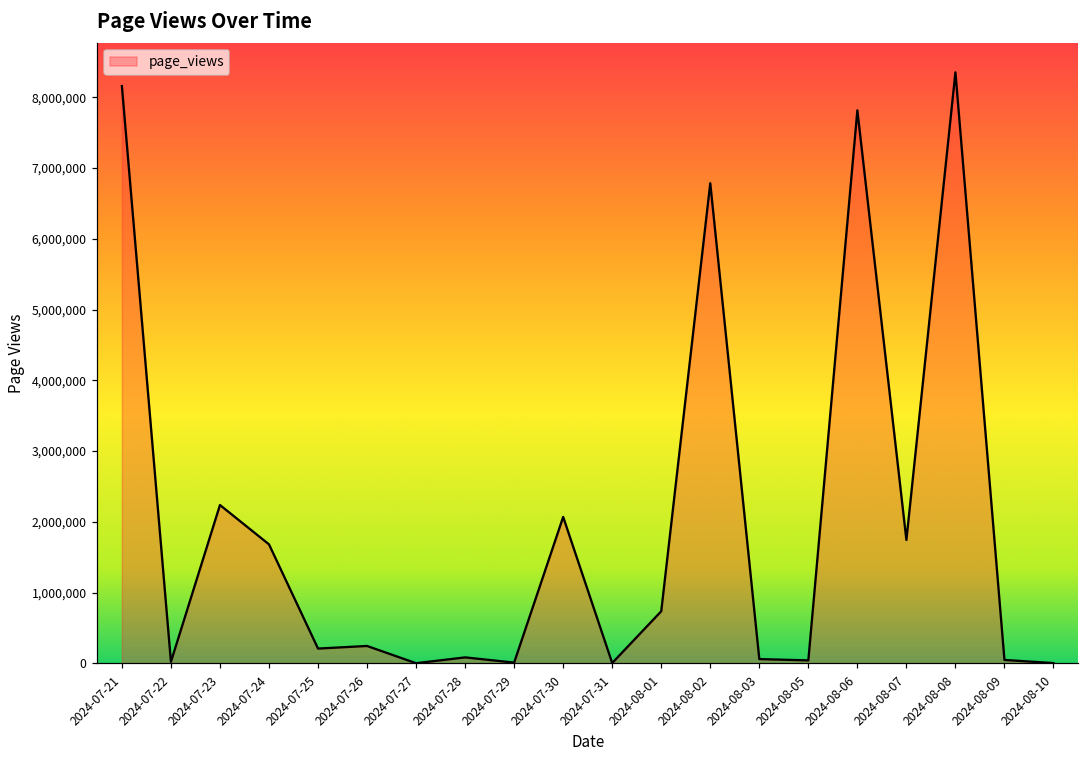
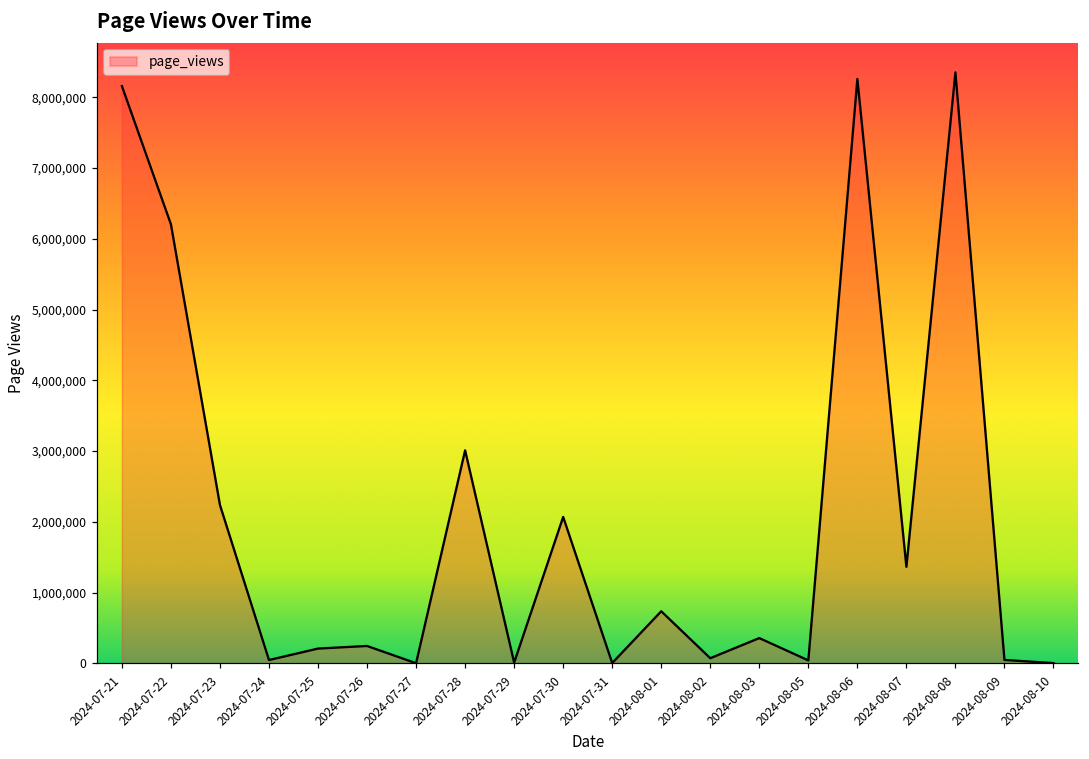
2024-07-22: 0 -> 6,200,000
2024-07-24: 1,700,000 -> 0
2024-07-28: 100,000 -> 3,000,000
2024-08-02: 6,800,000 -> 100,000
2024-08-03: 100,000 -> 400,000
2024-08-06: 7,800,000 -> 8,300,000
2024-08-07: 1,700,000 -> 1,400,000
